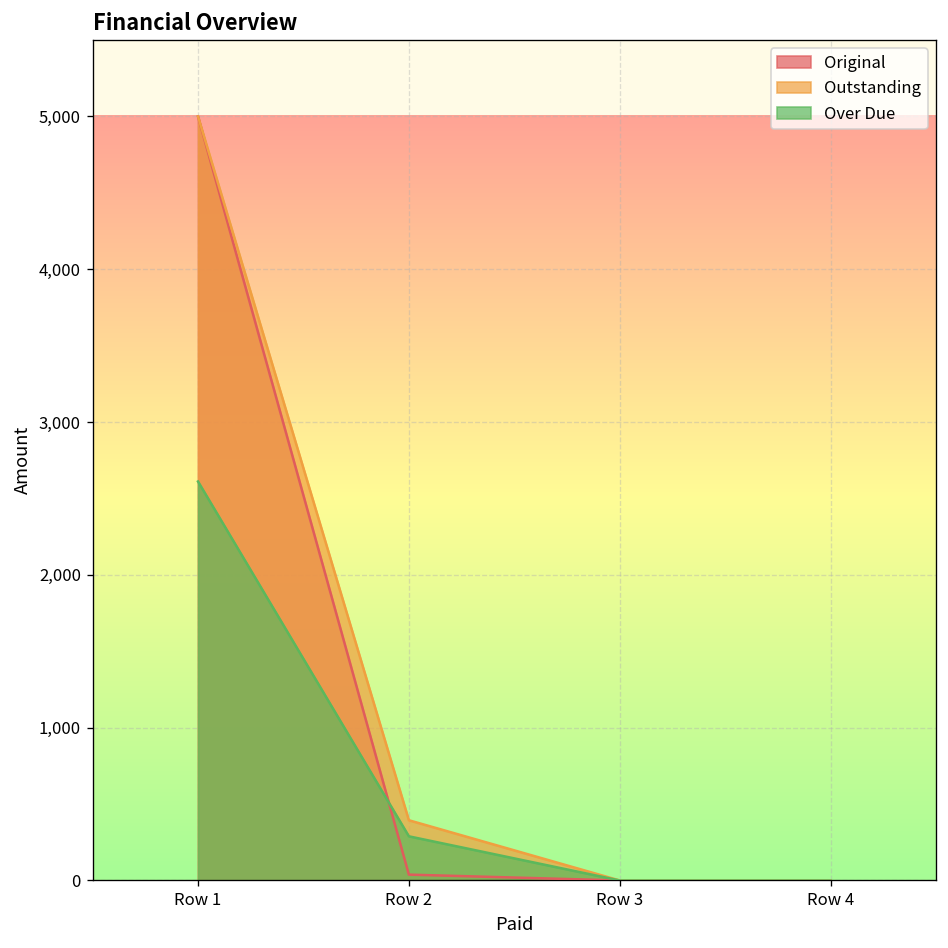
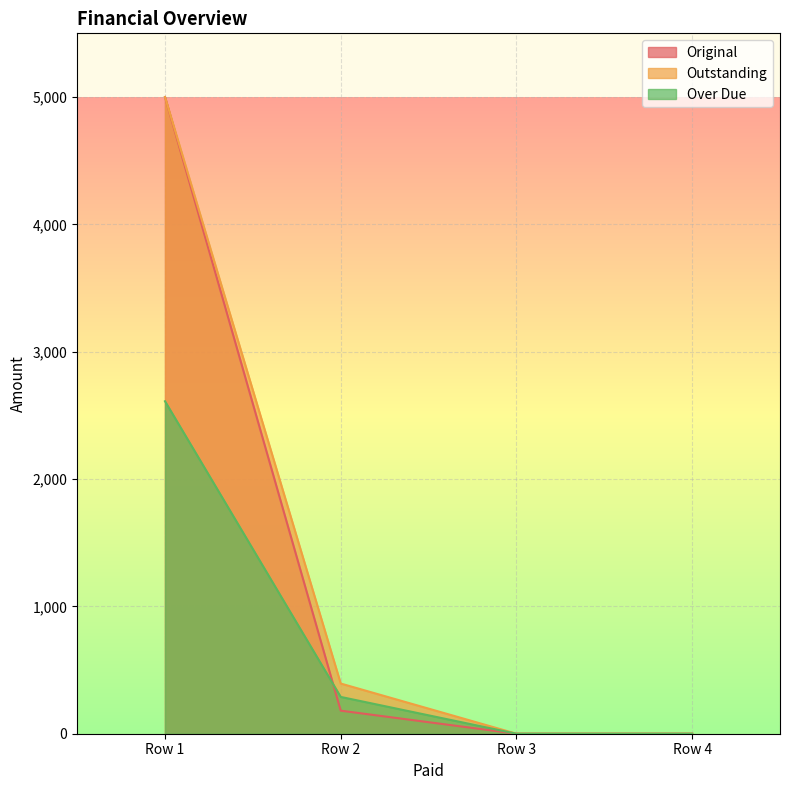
Original, Row 2: 40 -> 180
